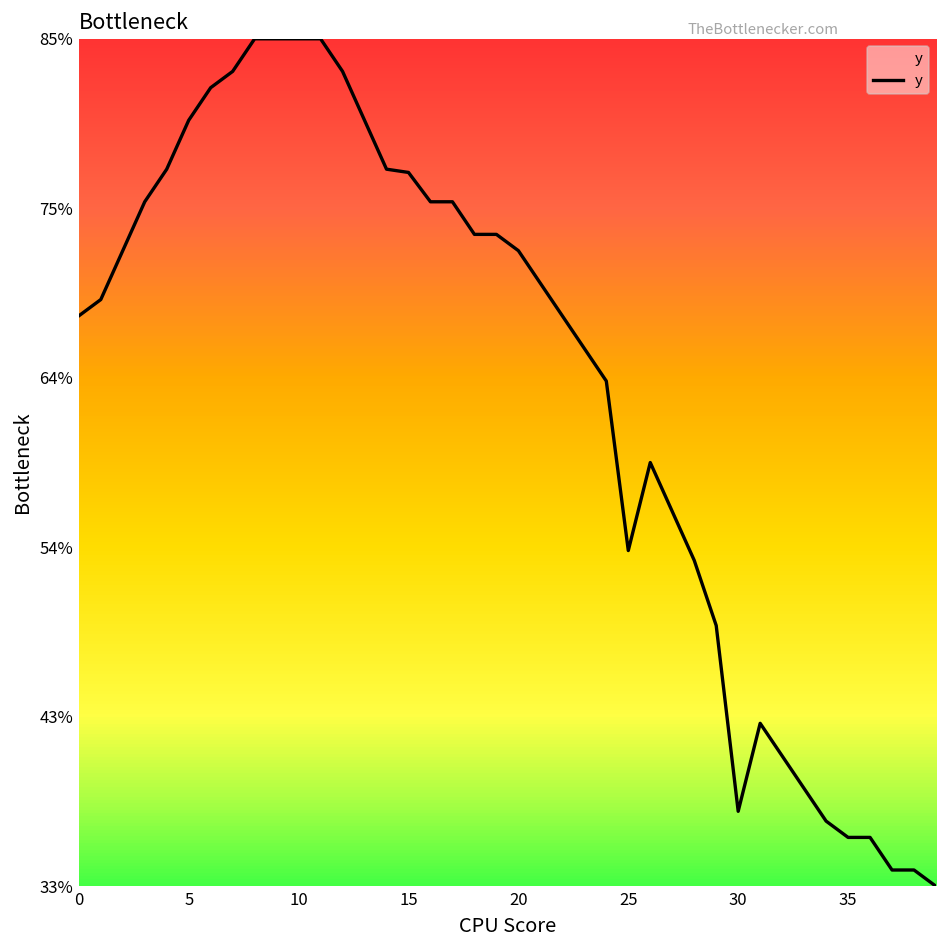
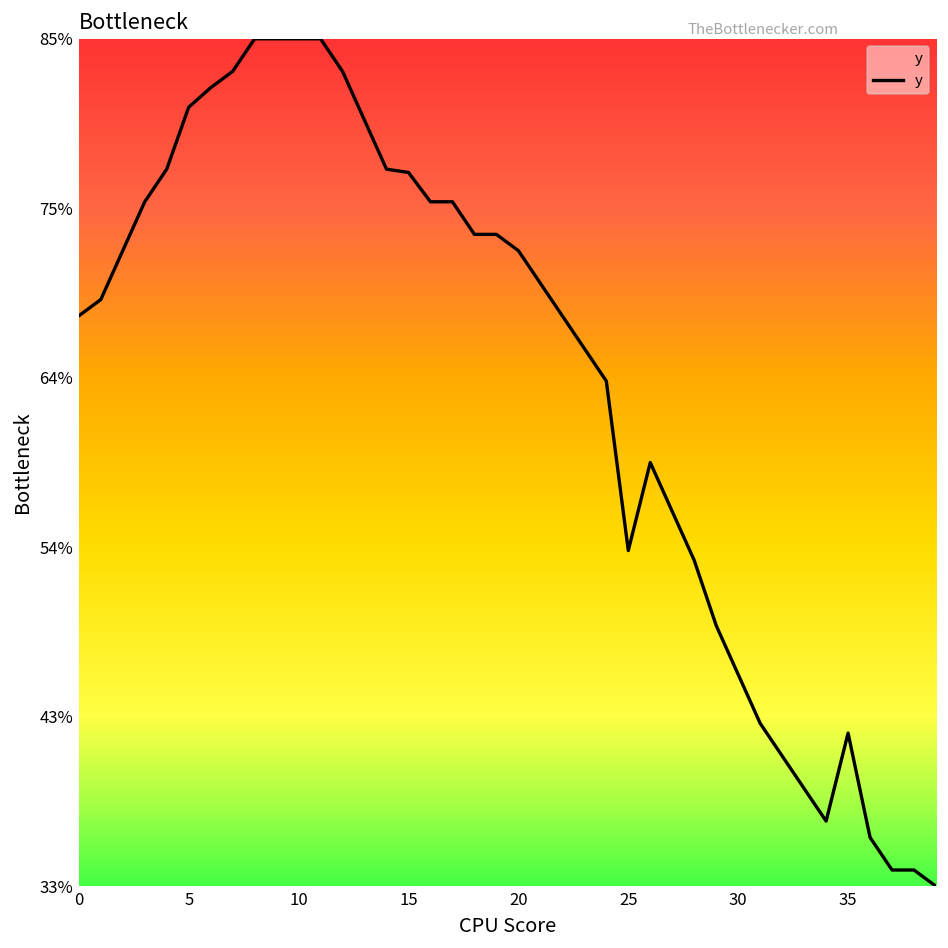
5: 80.0% -> 80.8%
30: 37.6% -> 46.0%
35: 36.0% -> 42.4%
